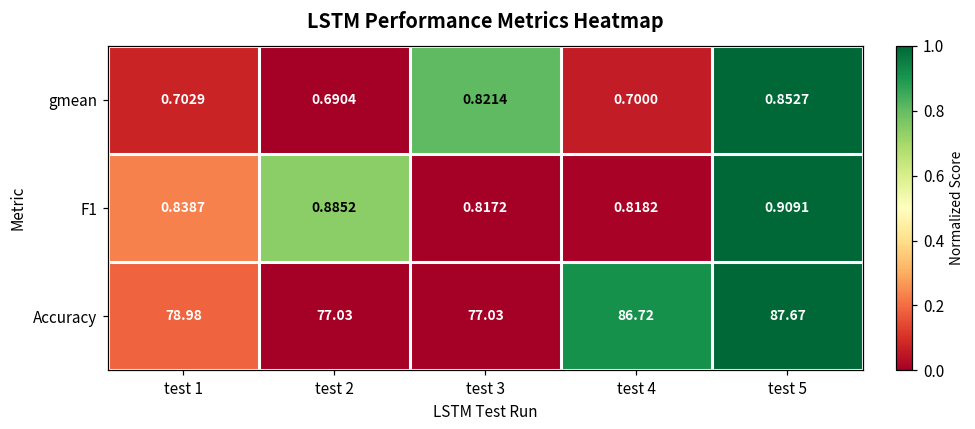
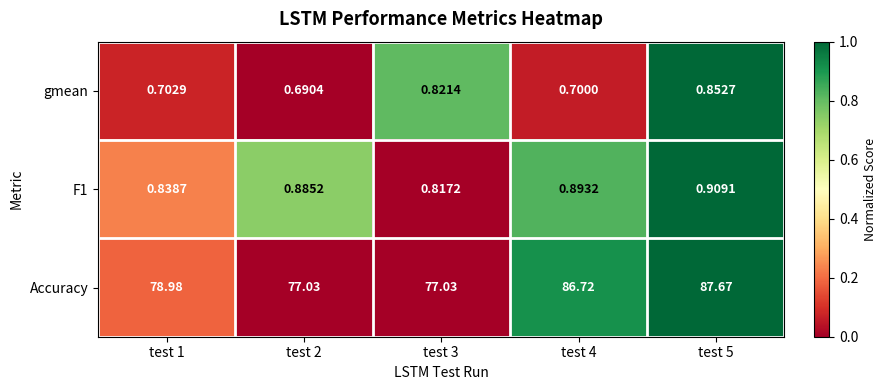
F1, test 4: 0.8182 -> 0.8932
